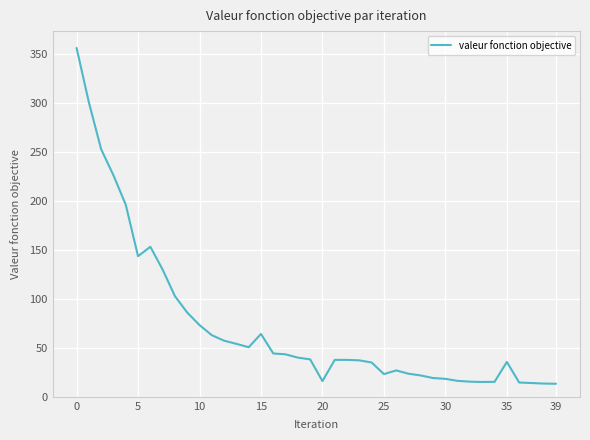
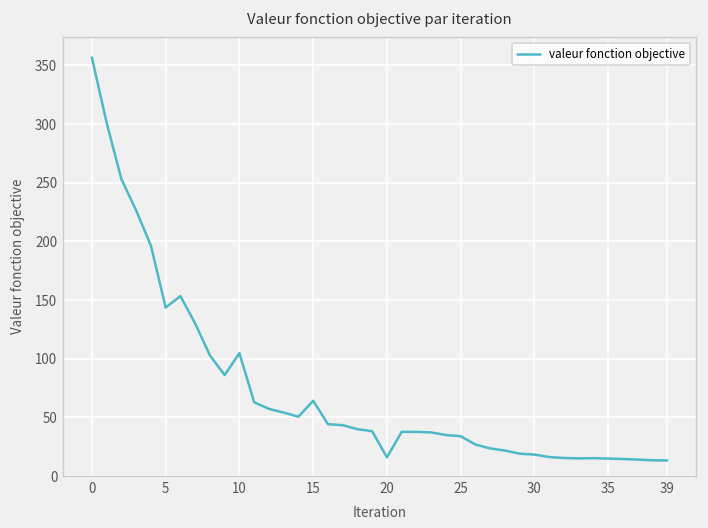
10: 70 -> 100
25: 20 -> 30
35: 40 -> 10
